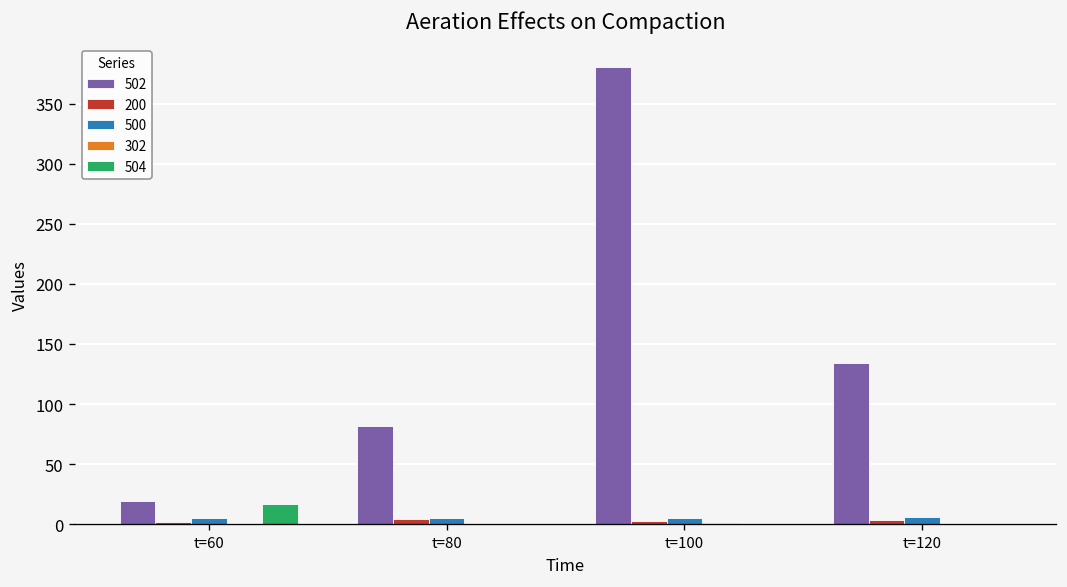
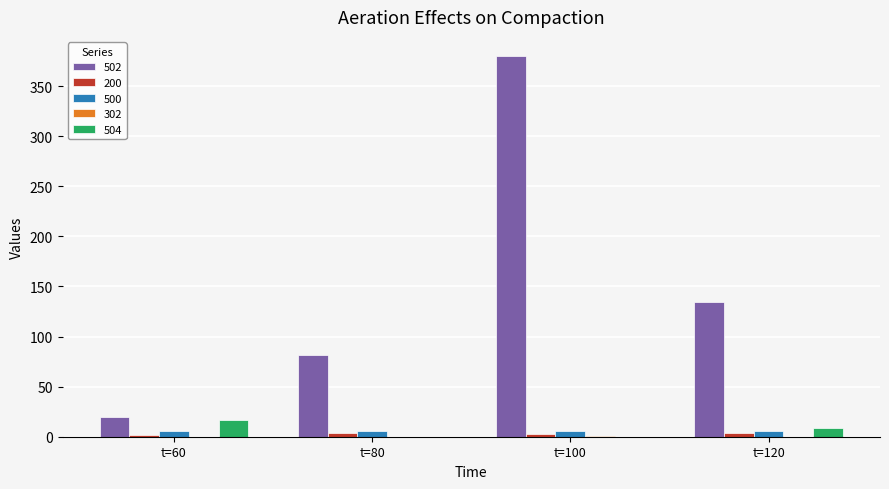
504, t=120: 0 -> 9
